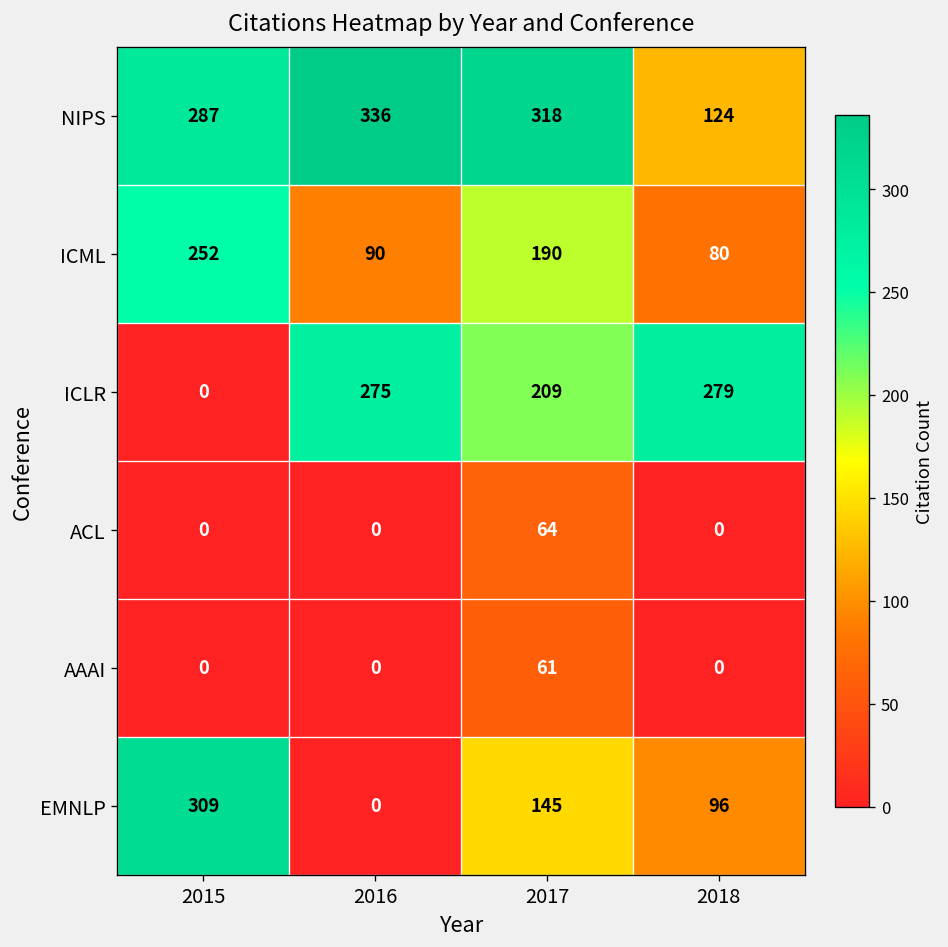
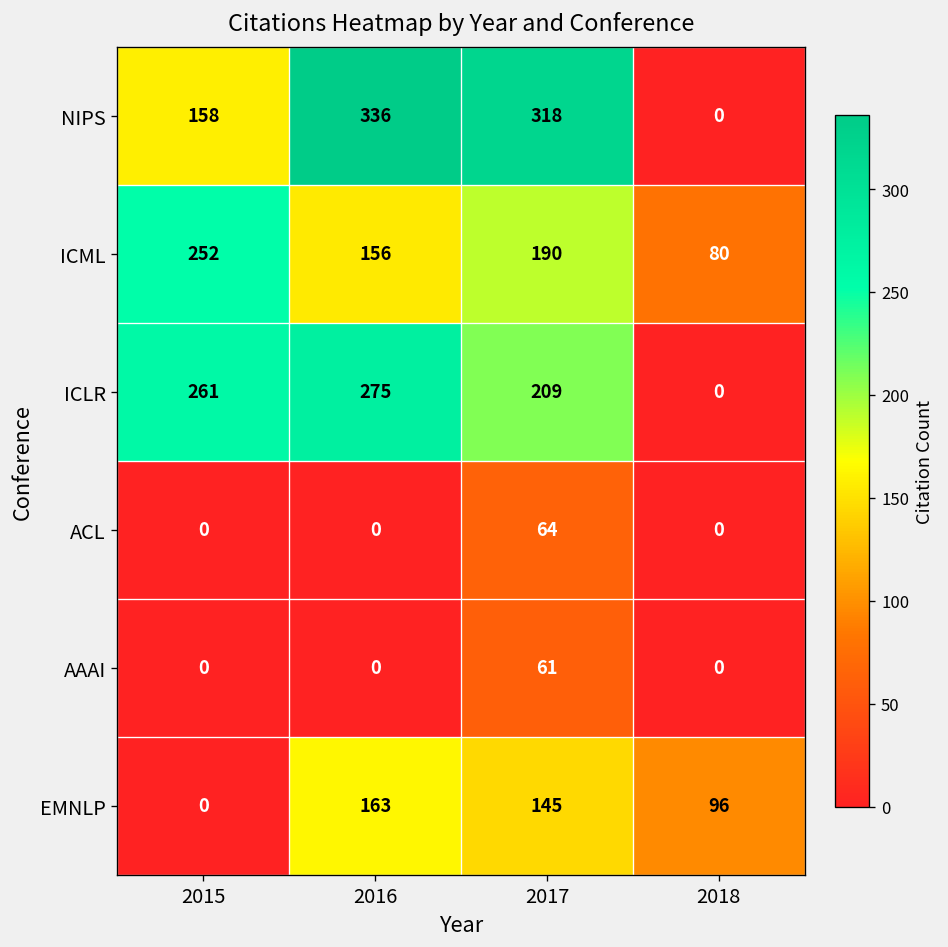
NIPS, 2015: 287 -> 158
NIPS, 2018: 124 -> 0
ICML, 2016: 90 -> 156
ICLR, 2015: 0 -> 261
ICLR, 2018: 279 -> 0
EMNLP, 2015: 309 -> 0
EMNLP, 2016: 0 -> 163
